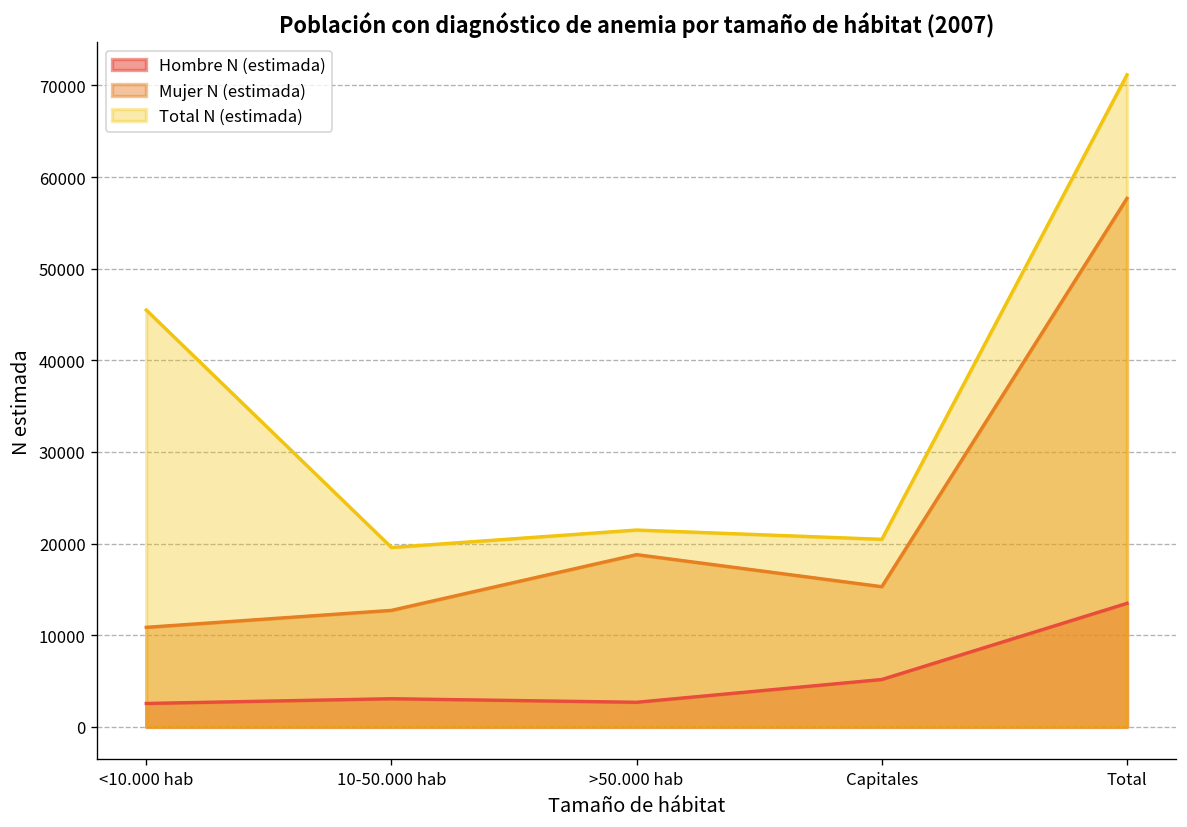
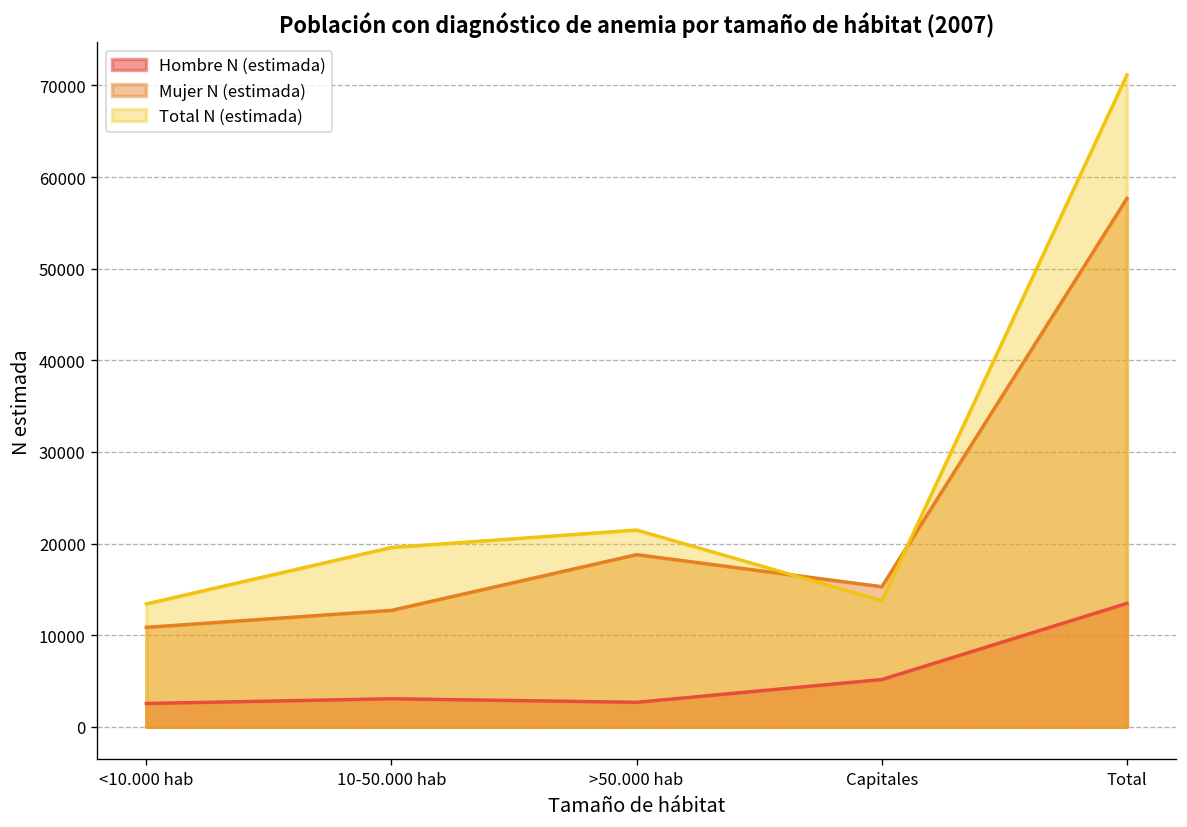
Total N (estimada), <10.000 hab: 45000 -> 13000
Total N (estimada), Capitales: 20000 -> 14000
